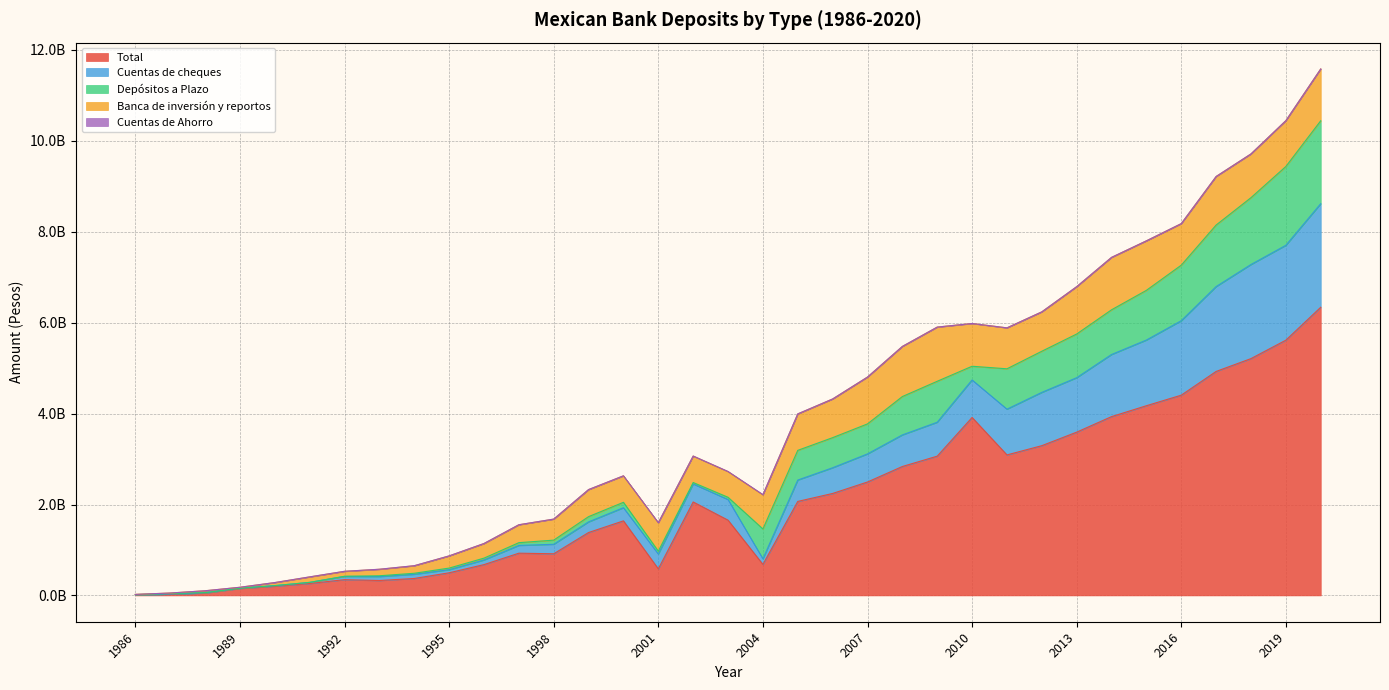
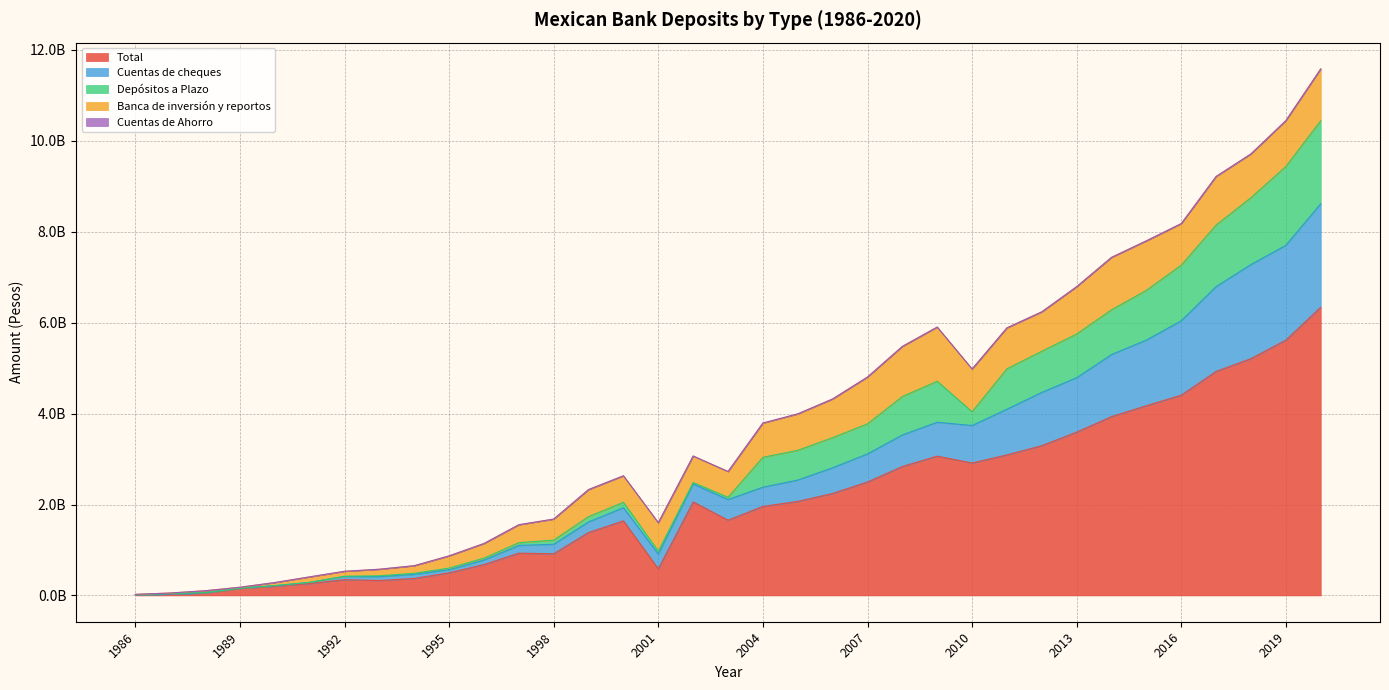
Total, 2004: 700000000 -> 2000000000
Cuentas de cheques, 2004: 100000000 -> 400000000
Total, 2010: 3900000000 -> 2900000000
